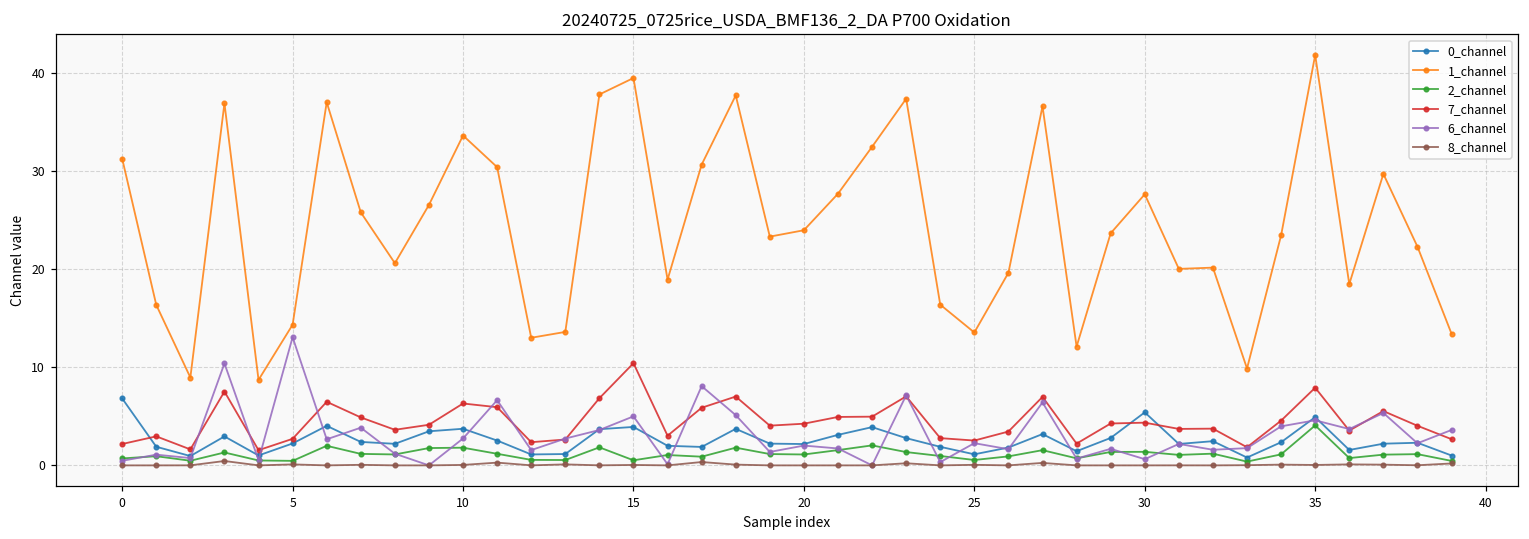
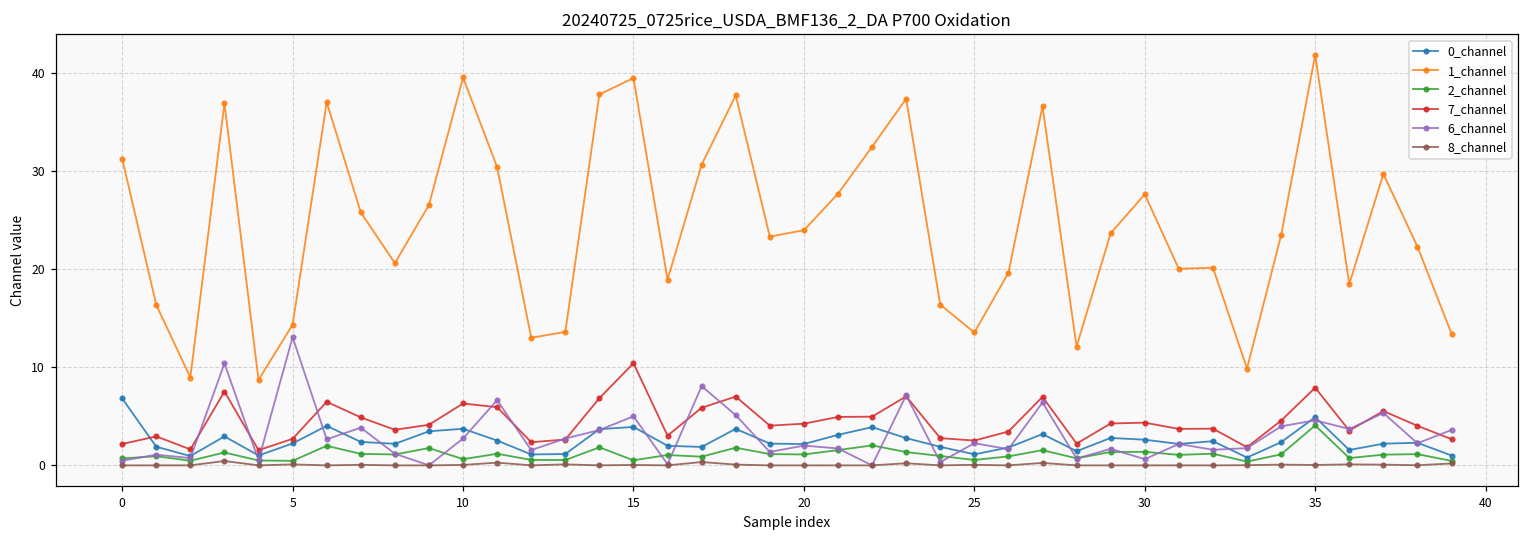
1_channel, 10: 34 -> 40
2_channel, 10: 2 -> 1
0_channel, 30: 5 -> 3
